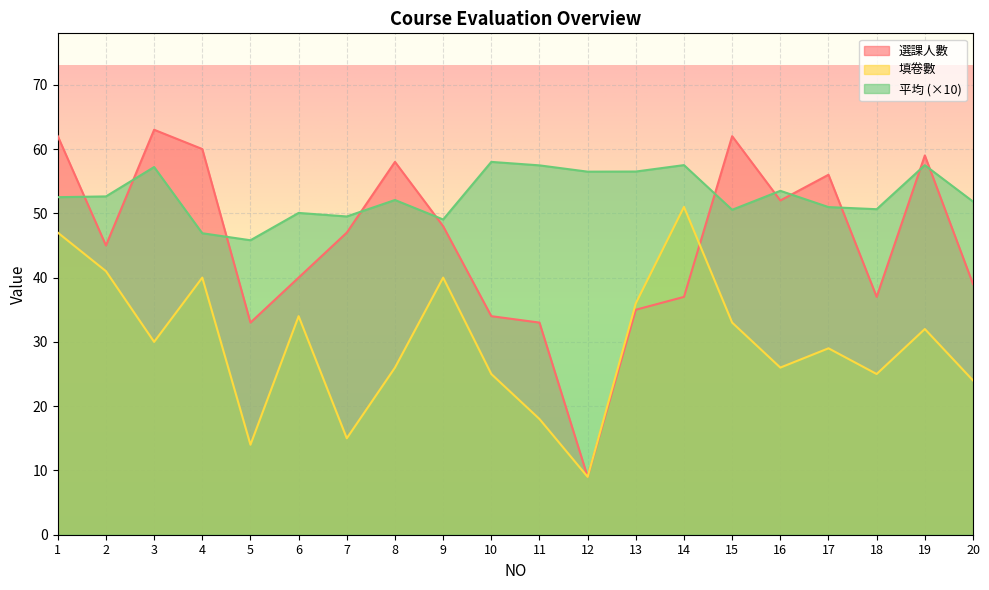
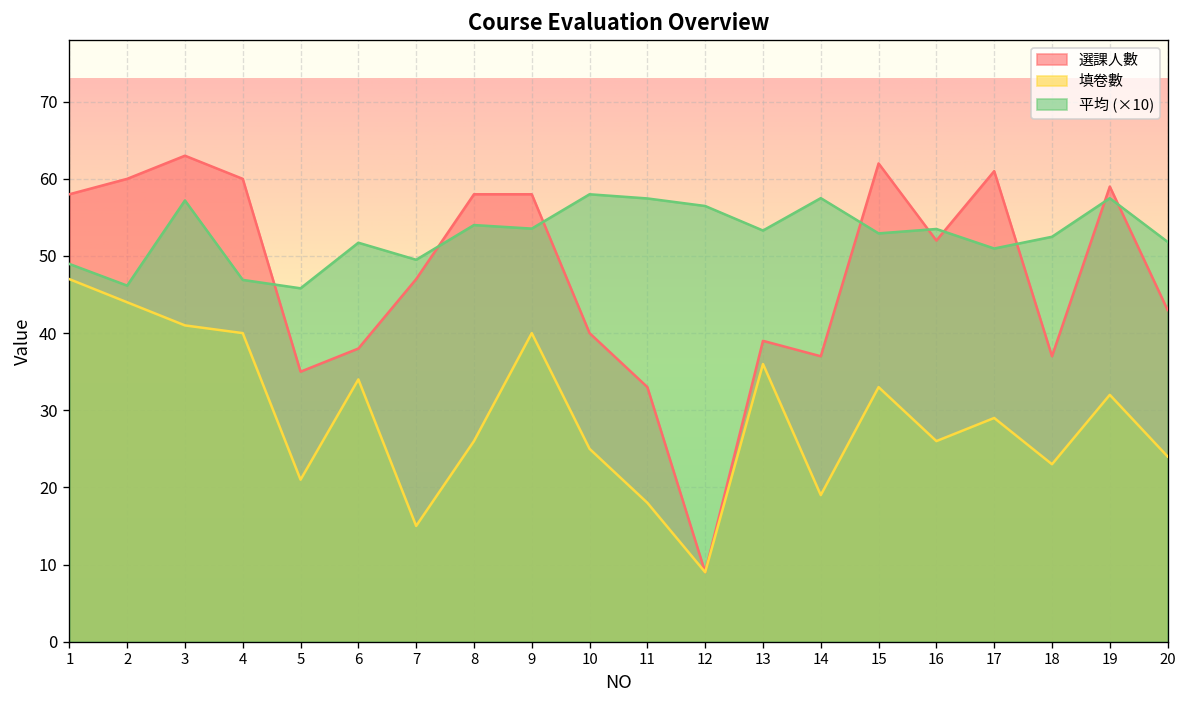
選課人數, 1: 62 -> 58
平均 (×10), 1: 53 -> 49
選課人數, 2: 45 -> 60
填卷數, 2: 41 -> 44
平均 (×10), 2: 53 -> 46
填卷數, 3: 30 -> 41
選課人數, 5: 33 -> 35
填卷數, 5: 14 -> 21
選課人數, 6: 40 -> 38
平均 (×10), 6: 50 -> 52
平均 (×10), 8: 52 -> 54
選課人數, 9: 48 -> 58
平均 (×10), 9: 49 -> 54
選課人數, 10: 34 -> 40
選課人數, 13: 35 -> 39
平均 (×10), 13: 57 -> 53
填卷數, 14: 51 -> 19
平均 (×10), 15: 51 -> 53
選課人數, 17: 56 -> 61
填卷數, 18: 25 -> 23
平均 (×10), 18: 51 -> 52
選課人數, 20: 39 -> 43
